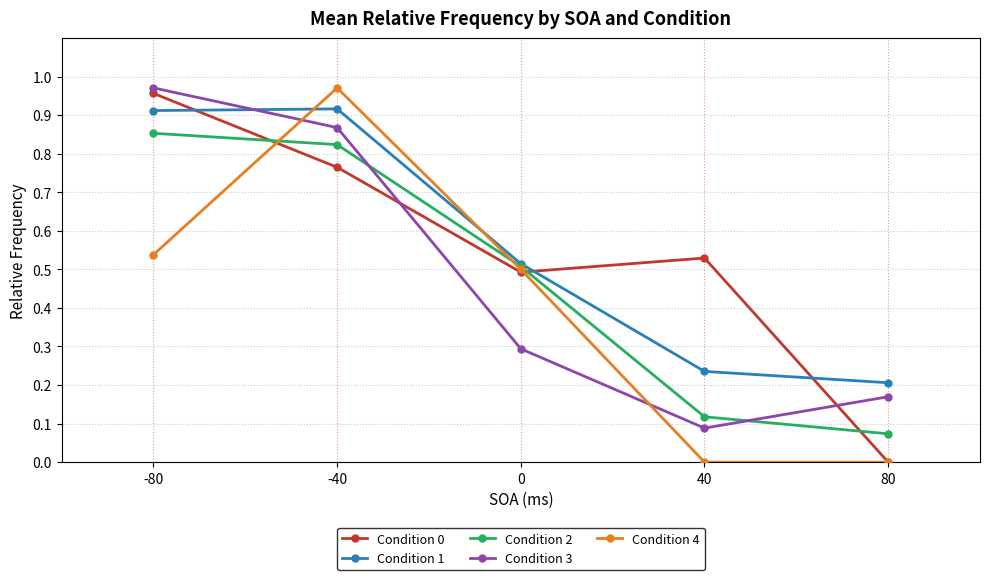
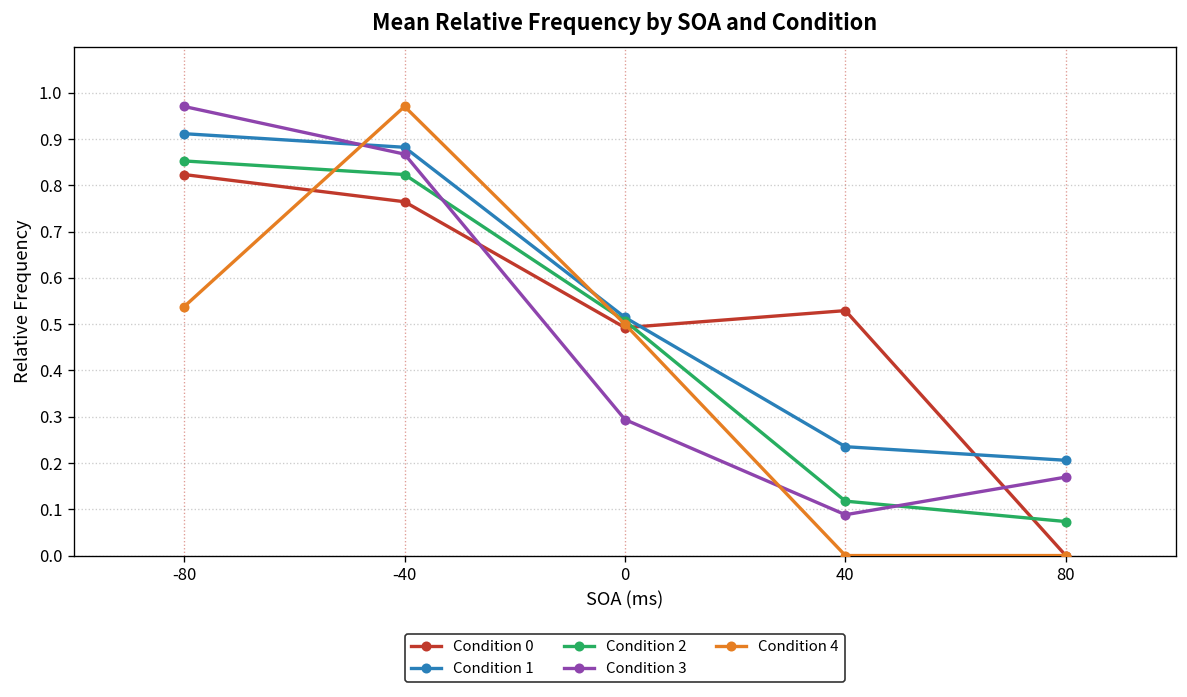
Condition 0, -80: 0.96 -> 0.82
Condition 1, -40: 0.92 -> 0.88
